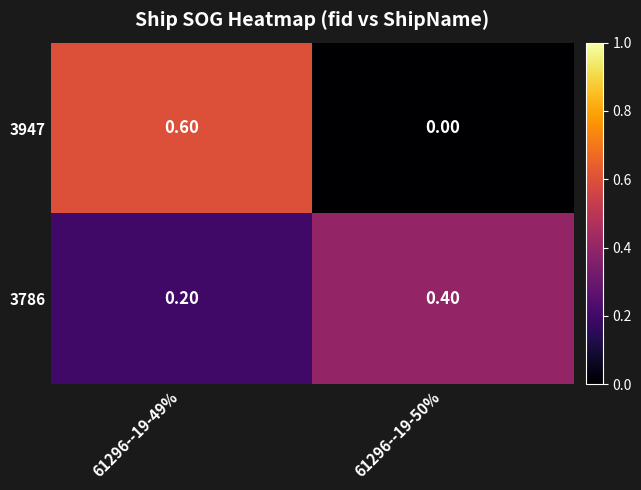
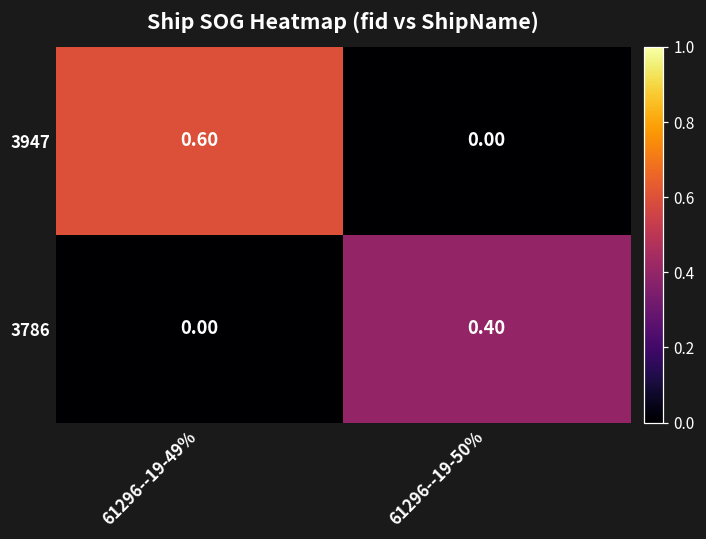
3786, 61296--19-49%: 0.20 -> 0.00
